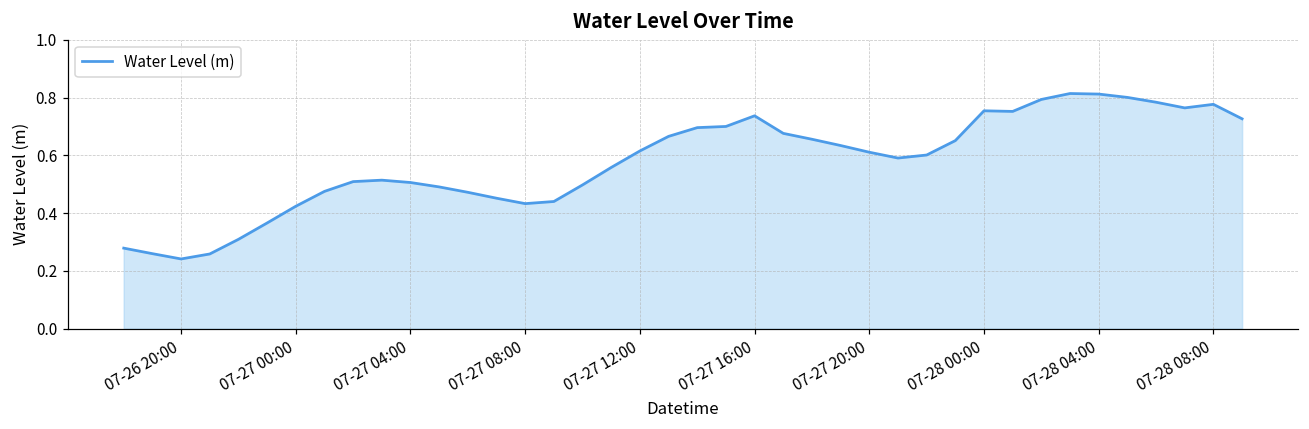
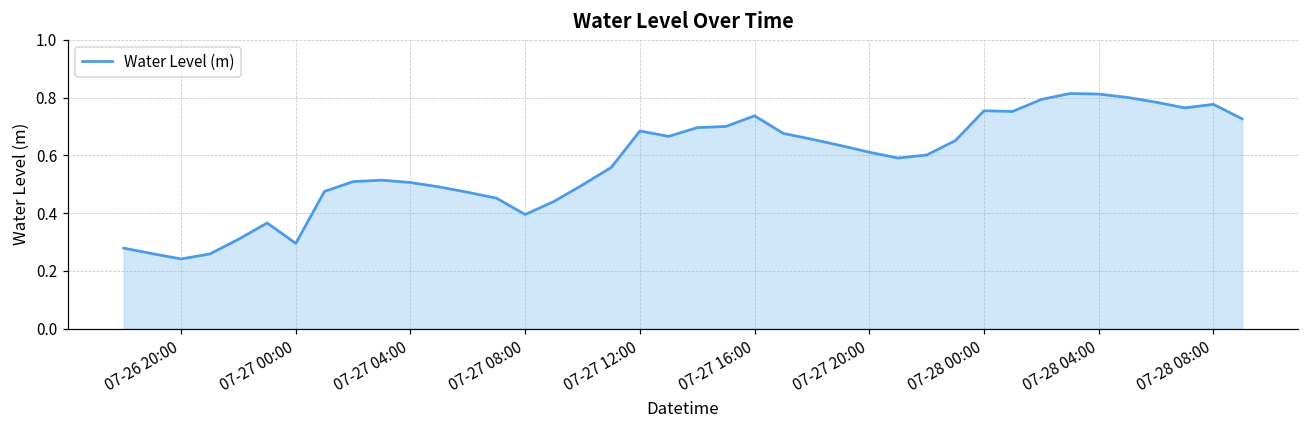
07-27 00:00: 0.42 -> 0.30
07-27 08:00: 0.43 -> 0.40
07-27 12:00: 0.62 -> 0.68
